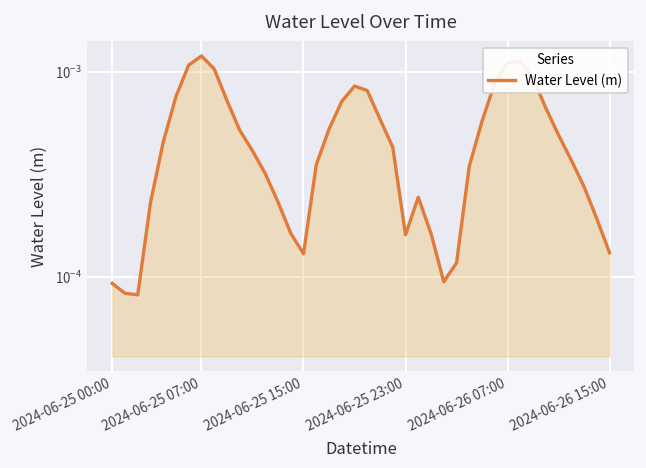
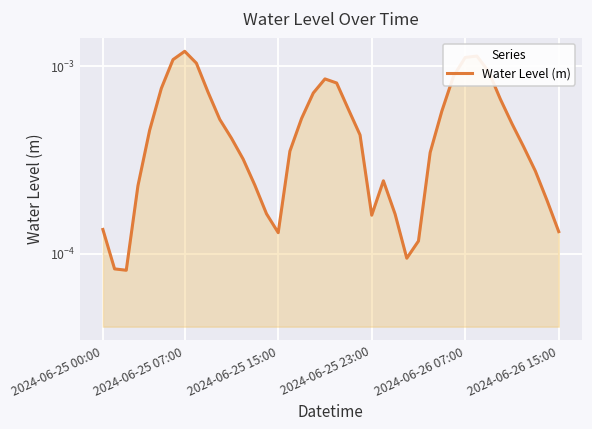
2024-06-25 00:00: 0.00009 -> 0.00013
